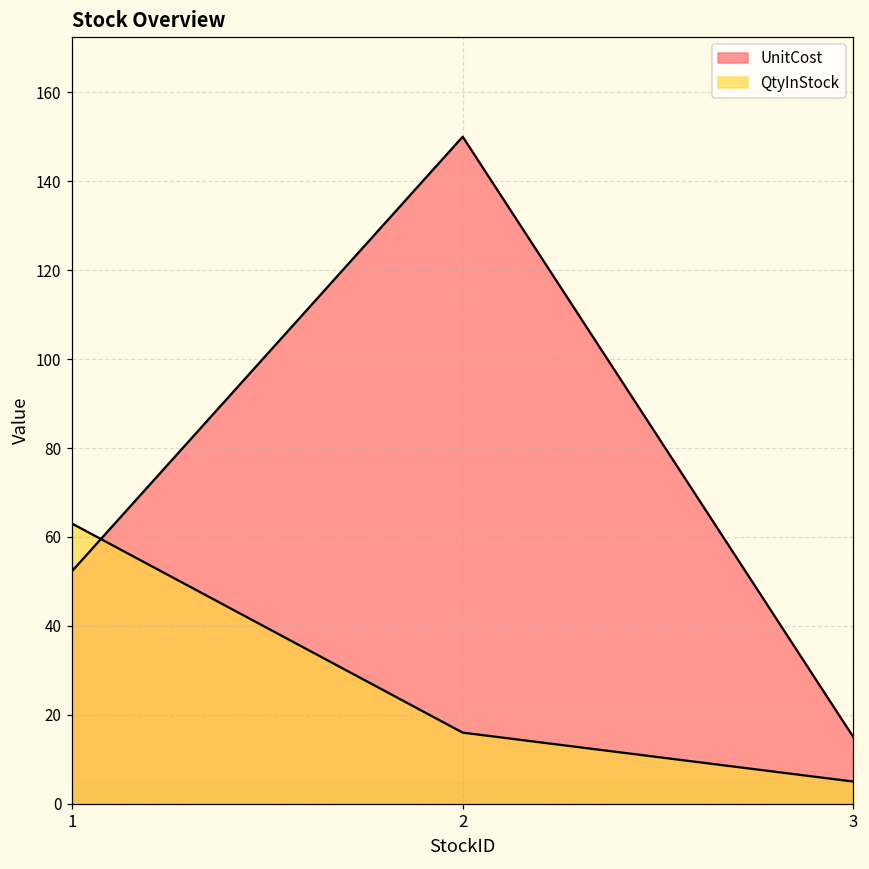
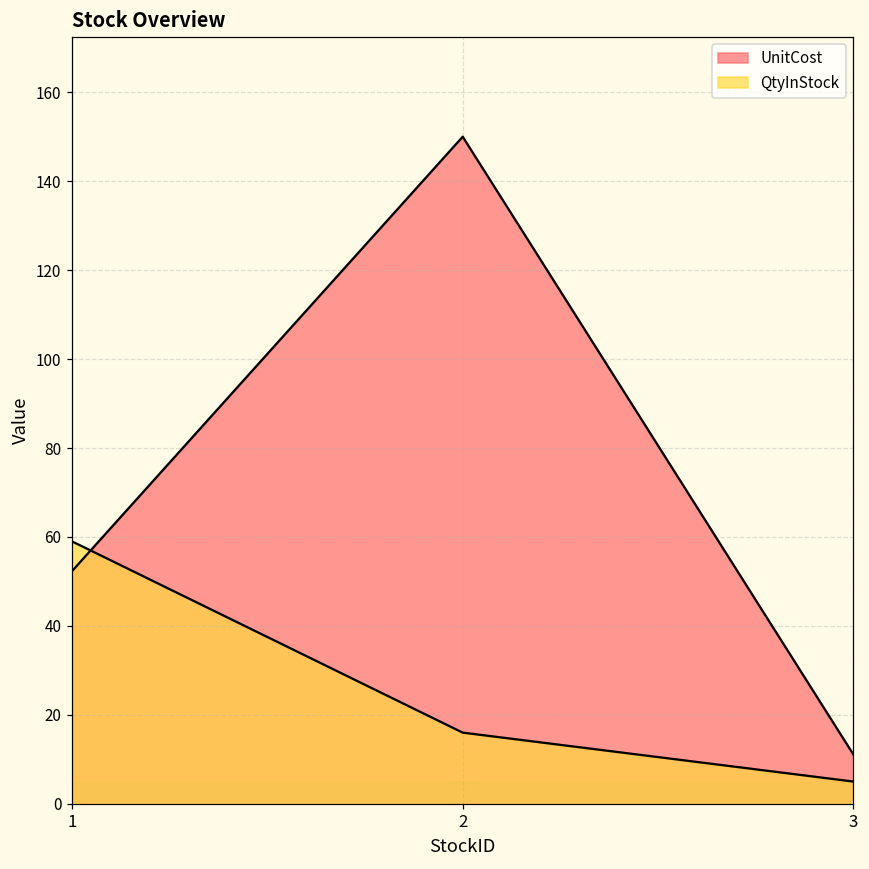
QtyInStock, 1: 63 -> 59
UnitCost, 3: 15 -> 11
